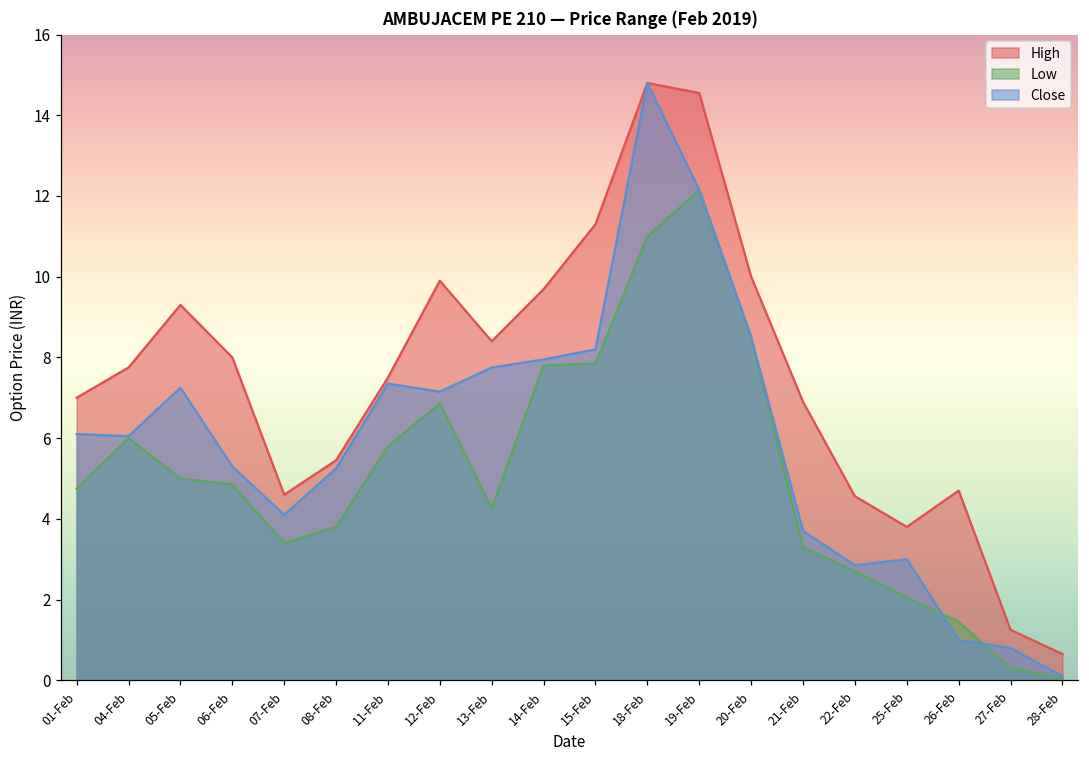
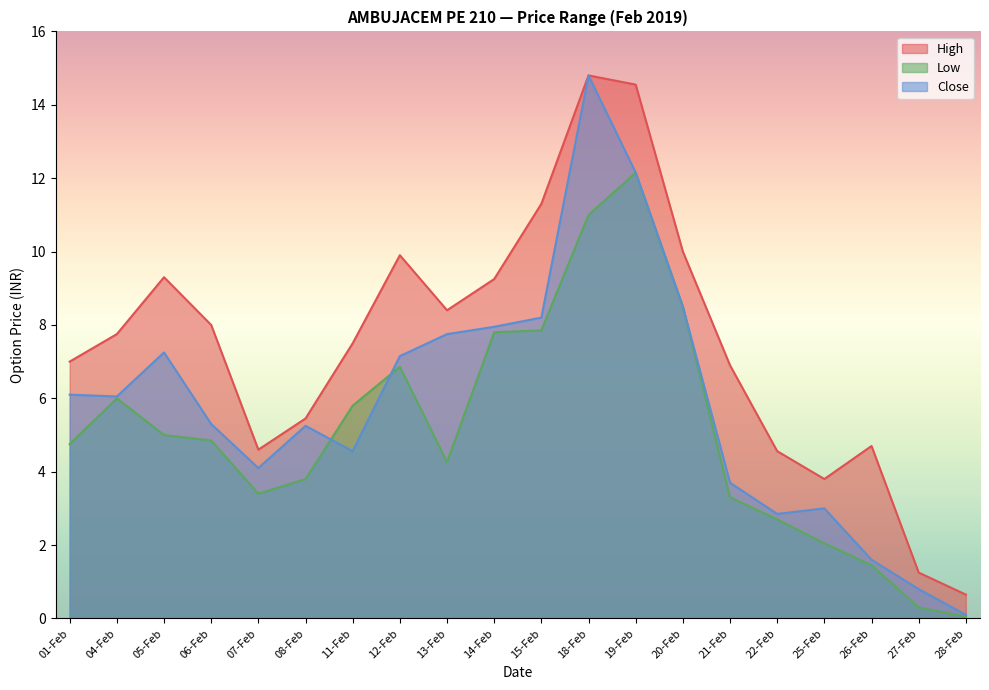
Close, 11-Feb: 7.4 -> 4.6
High, 14-Feb: 9.7 -> 9.3
Close, 26-Feb: 1.0 -> 1.6
